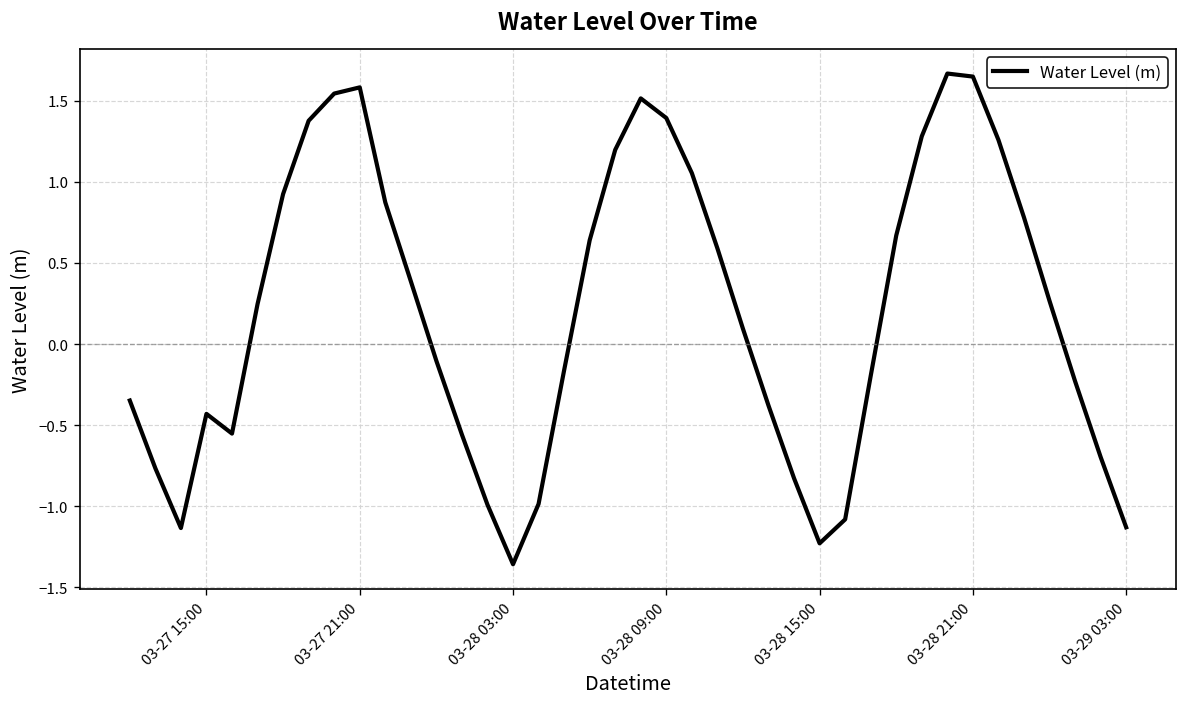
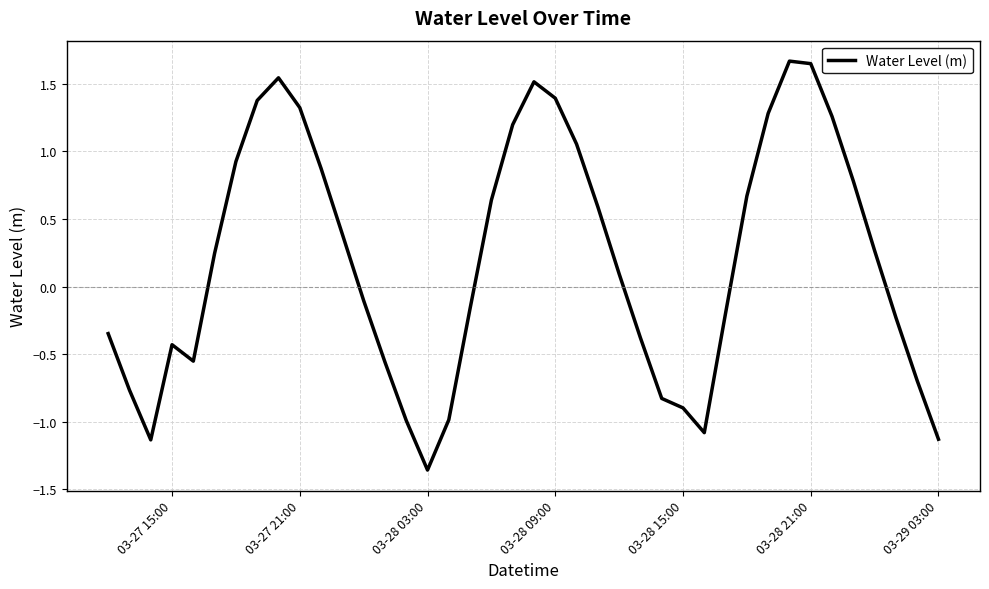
03-27 21:00: 1.58 -> 1.32
03-28 15:00: -1.23 -> -0.90
